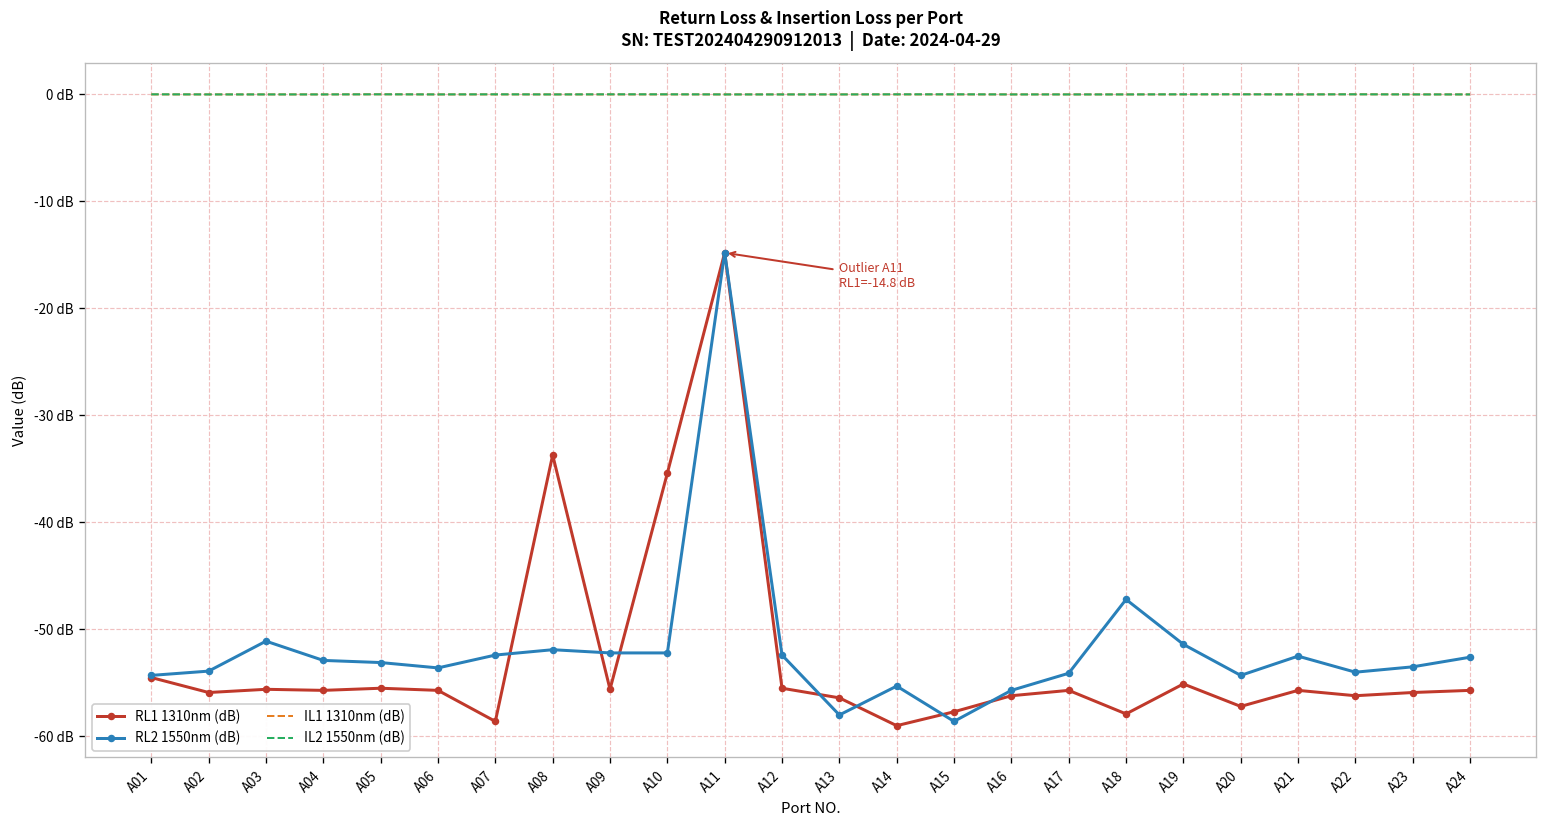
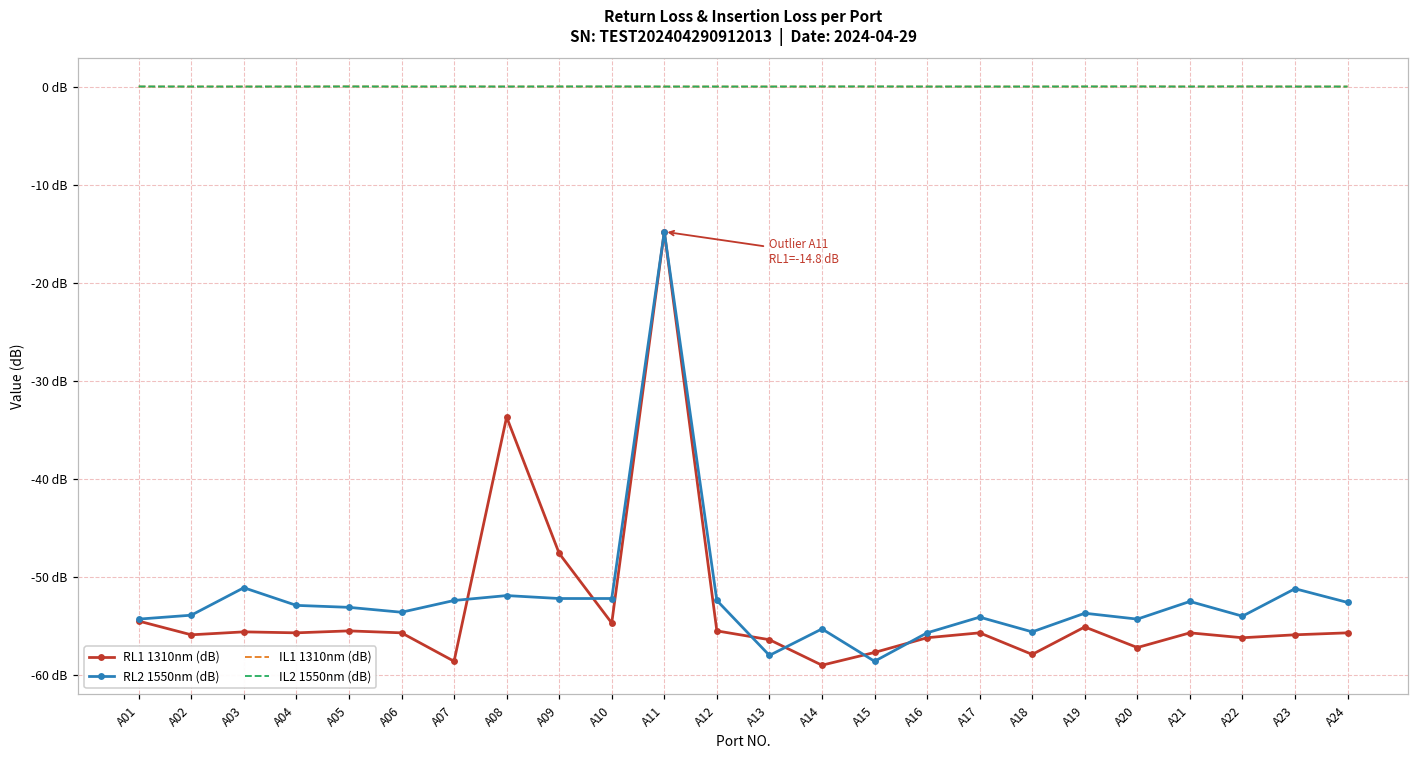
RL1 1310nm (dB), A09: -56 dB -> -48 dB
RL1 1310nm (dB), A10: -35 dB -> -55 dB
RL2 1550nm (dB), A18: -47 dB -> -56 dB
RL2 1550nm (dB), A19: -51 dB -> -54 dB
RL2 1550nm (dB), A23: -54 dB -> -51 dB
